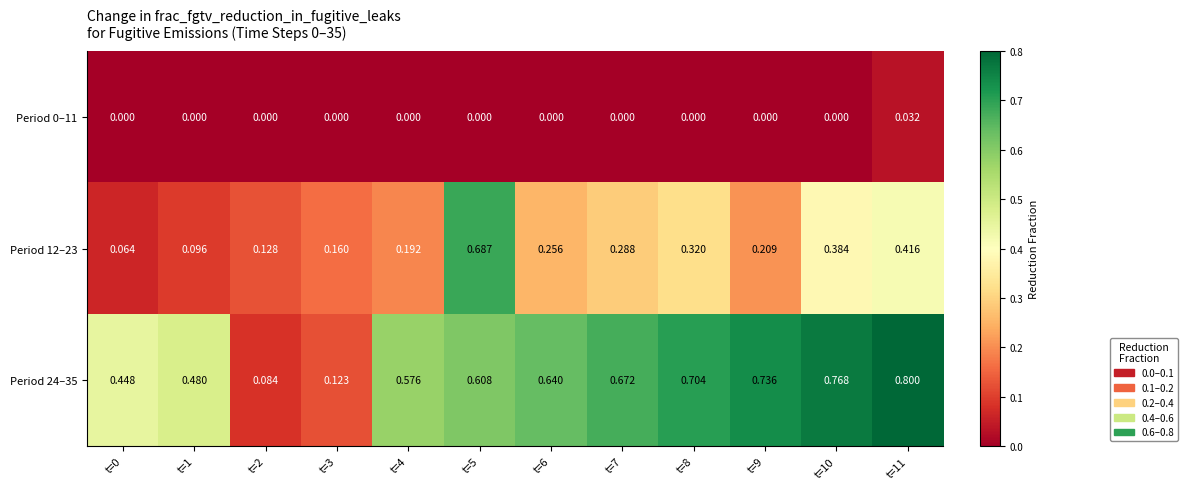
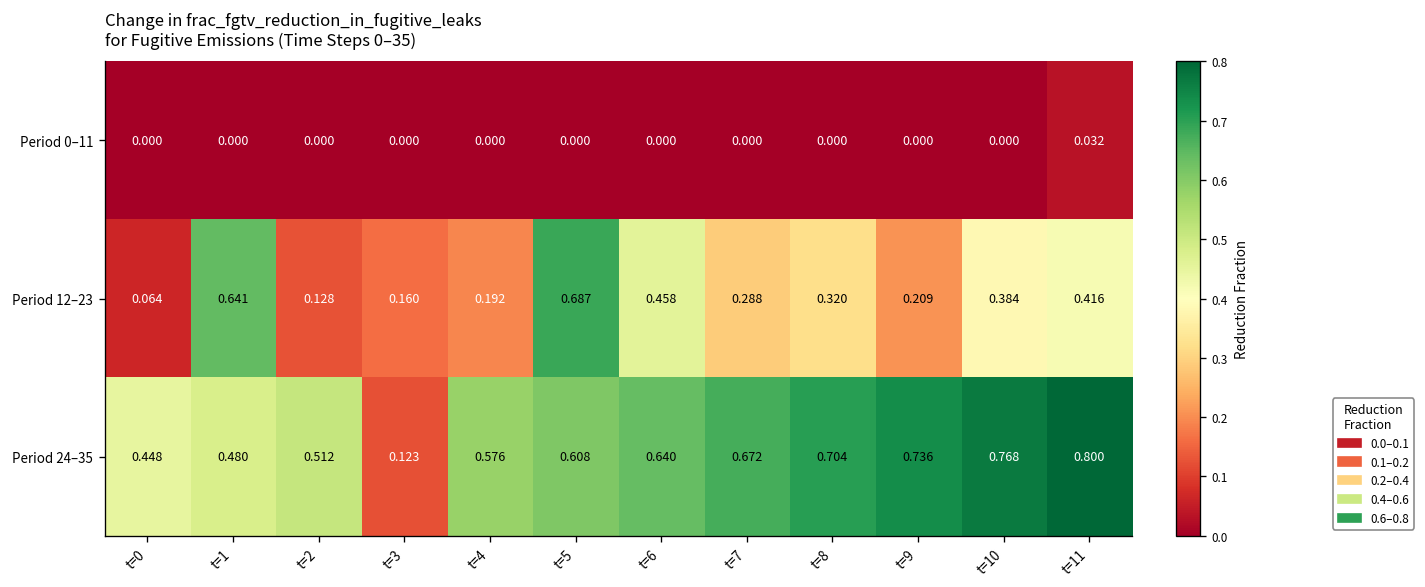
Period 12–23, t=1: 0.096 -> 0.641
Period 12–23, t=6: 0.256 -> 0.458
Period 24–35, t=2: 0.084 -> 0.512
